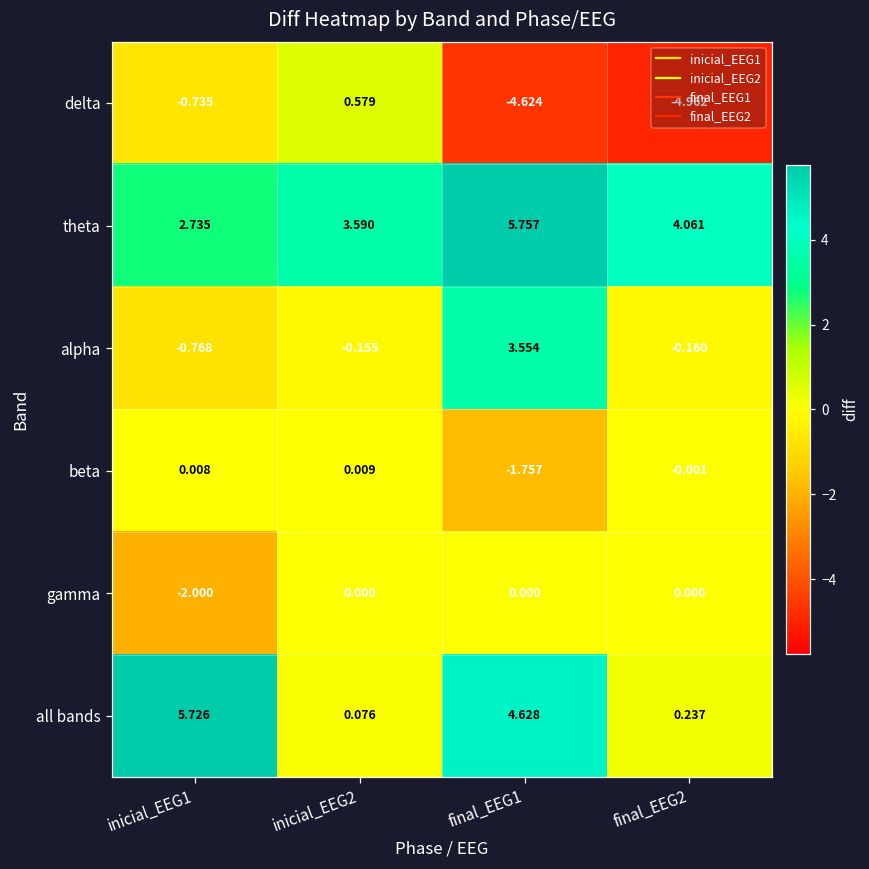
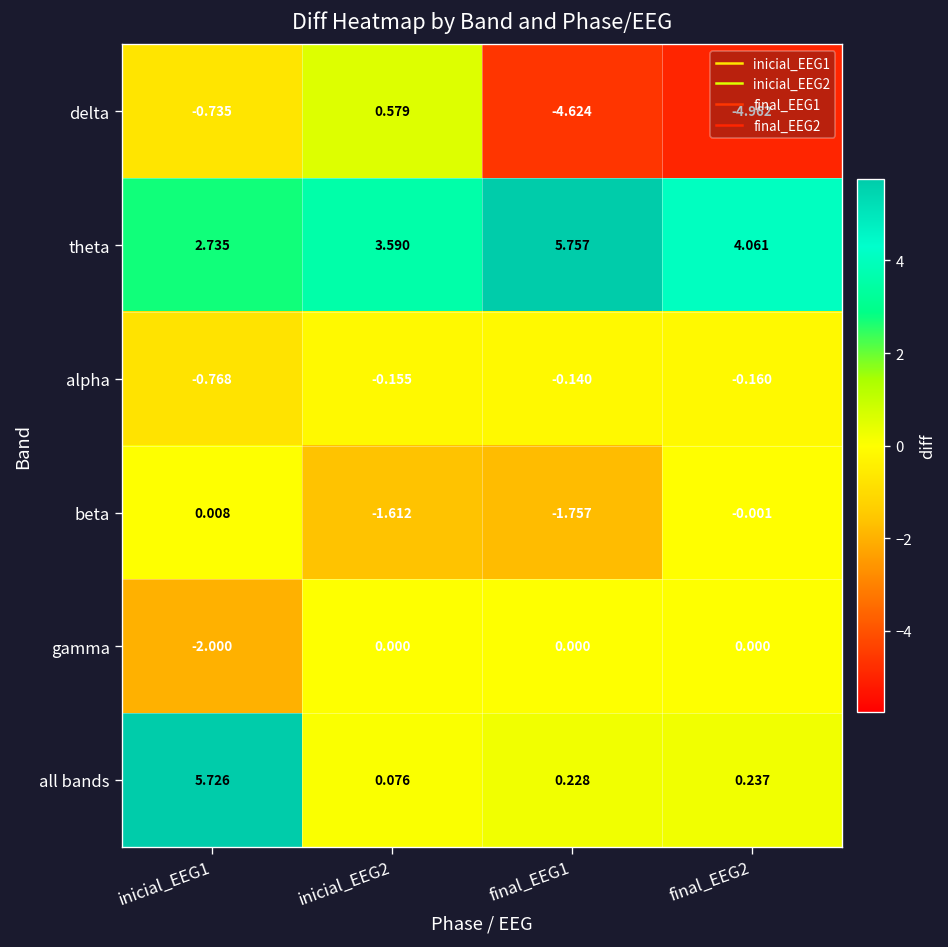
alpha, final_EEG1: 3.554 -> -0.140
beta, inicial_EEG2: 0.009 -> -1.612
all bands, final_EEG1: 4.628 -> 0.228
